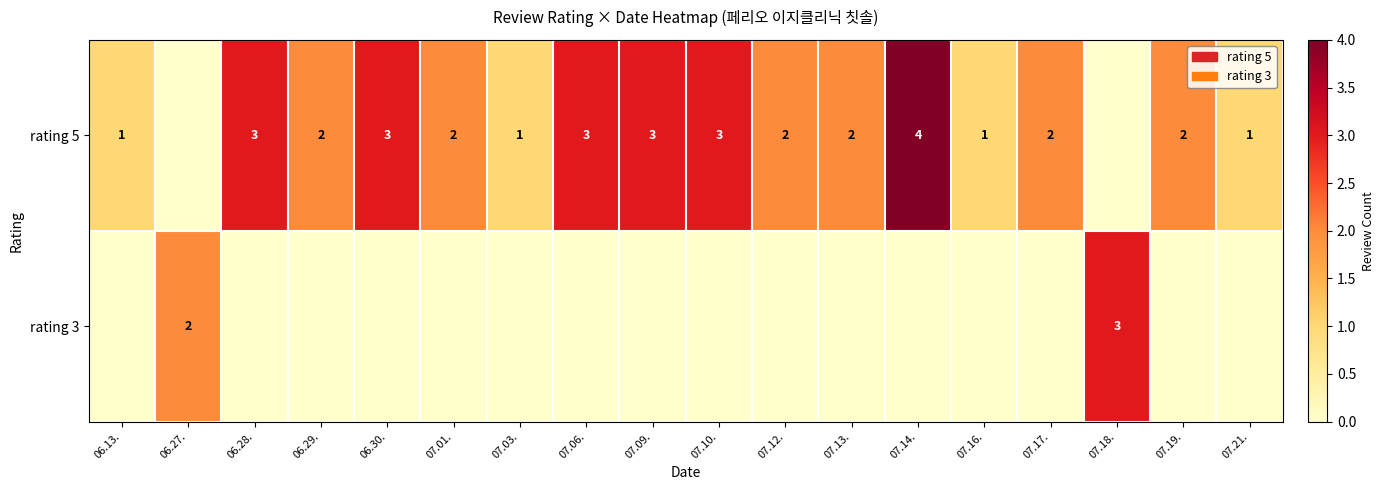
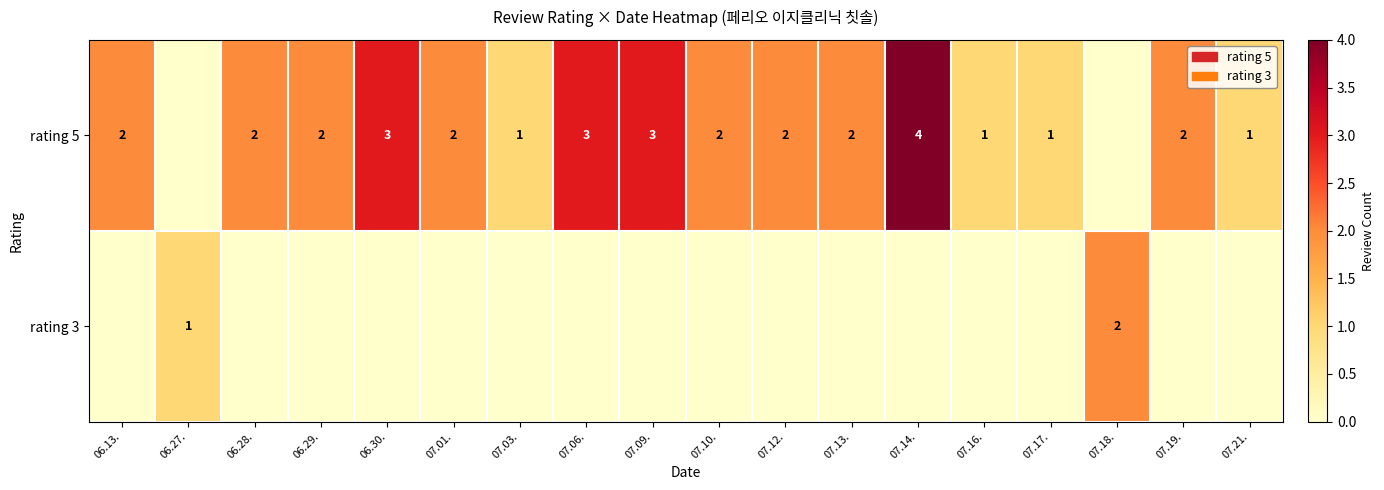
rating 5, 06.13.: 1 -> 2
rating 5, 06.28.: 3 -> 2
rating 5, 07.10.: 3 -> 2
rating 5, 07.17.: 2 -> 1
rating 3, 06.27.: 2 -> 1
rating 3, 07.18.: 3 -> 2
